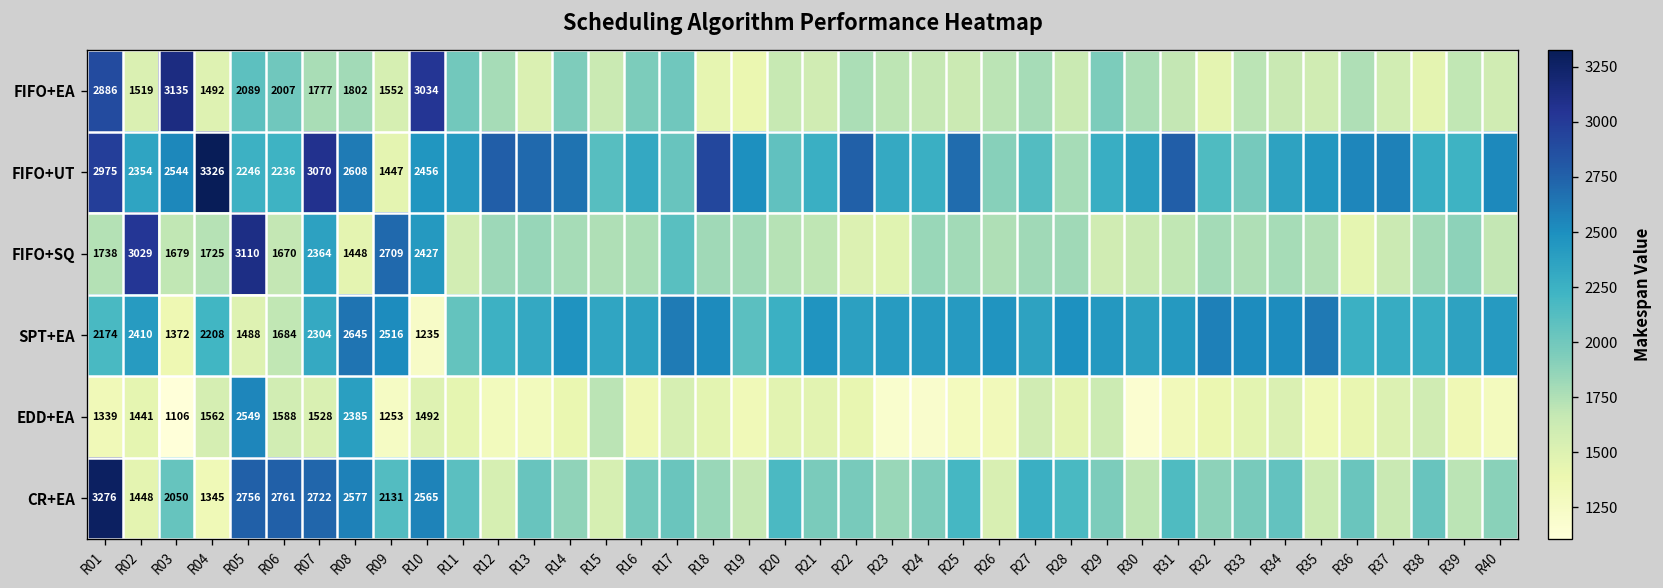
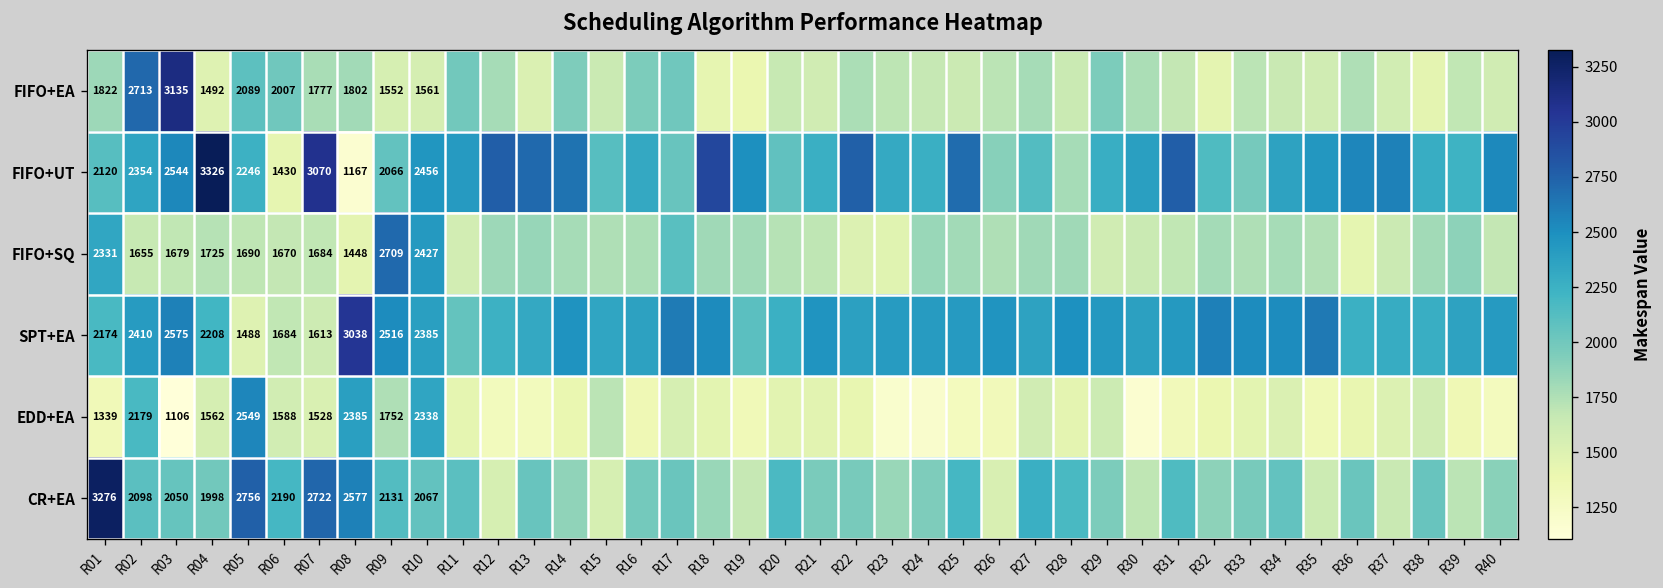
FIFO+EA, R01: 2886 -> 1822
FIFO+EA, R02: 1519 -> 2713
FIFO+EA, R10: 3034 -> 1561
FIFO+UT, R01: 2975 -> 2120
FIFO+UT, R06: 2236 -> 1430
FIFO+UT, R08: 2608 -> 1167
FIFO+UT, R09: 1447 -> 2066
FIFO+SQ, R01: 1738 -> 2331
FIFO+SQ, R02: 3029 -> 1655
FIFO+SQ, R05: 3110 -> 1690
FIFO+SQ, R07: 2364 -> 1684
SPT+EA, R03: 1372 -> 2575
SPT+EA, R07: 2304 -> 1613
SPT+EA, R08: 2645 -> 3038
SPT+EA, R10: 1235 -> 2385
EDD+EA, R02: 1441 -> 2179
EDD+EA, R09: 1253 -> 1752
EDD+EA, R10: 1492 -> 2338
CR+EA, R02: 1448 -> 2098
CR+EA, R04: 1345 -> 1998
CR+EA, R06: 2761 -> 2190
CR+EA, R10: 2565 -> 2067
